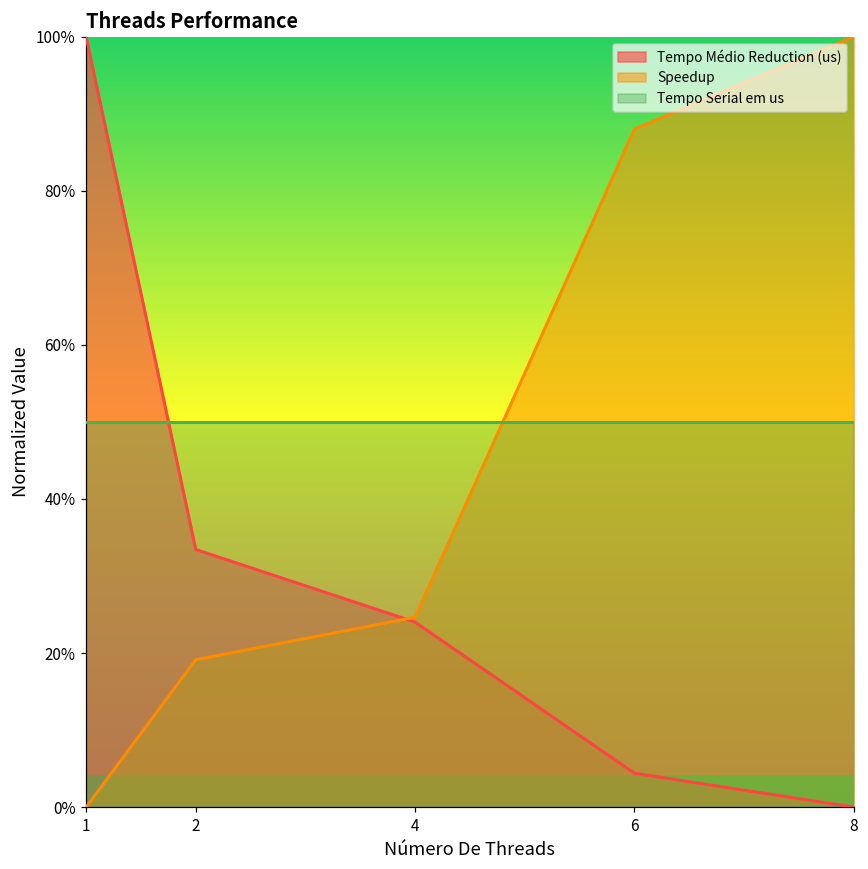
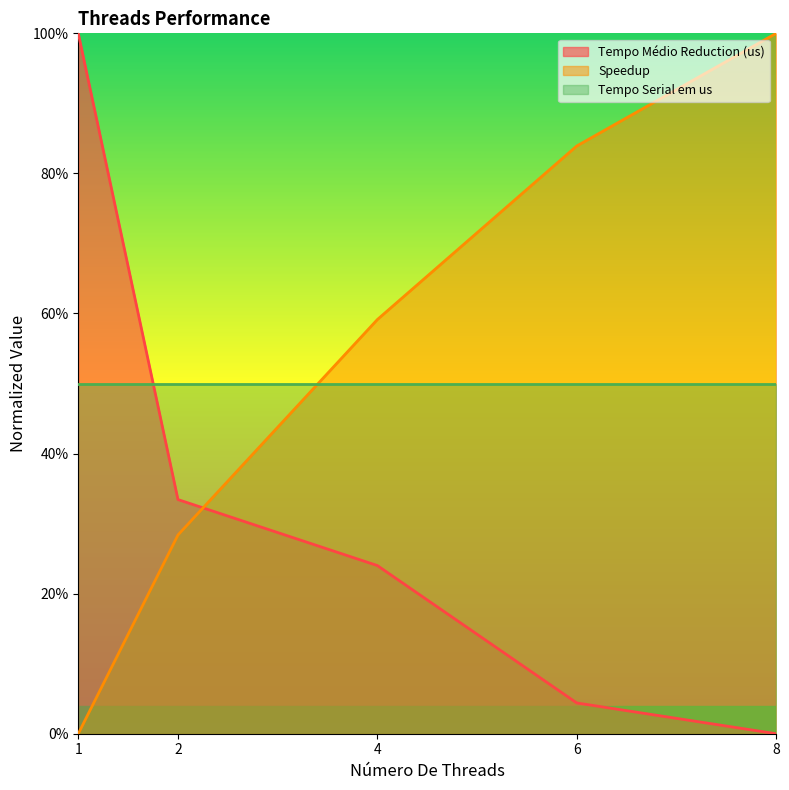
Speedup, 2: 19% -> 28%
Speedup, 4: 25% -> 59%
Speedup, 6: 88% -> 84%
